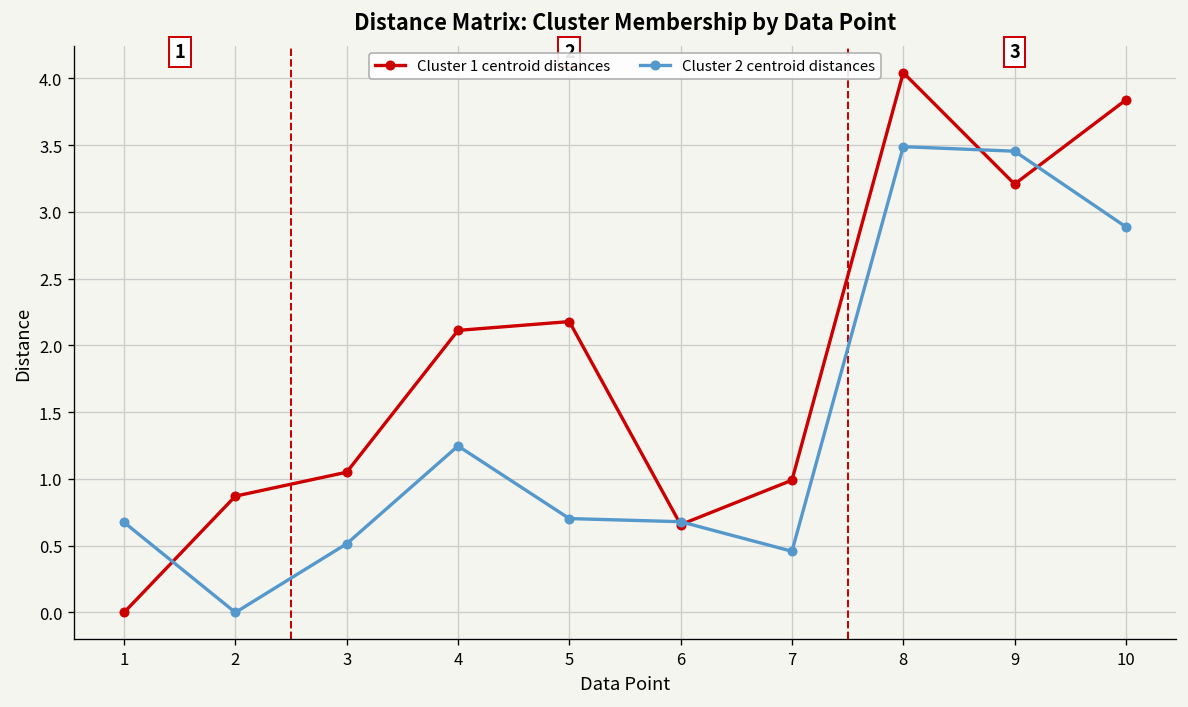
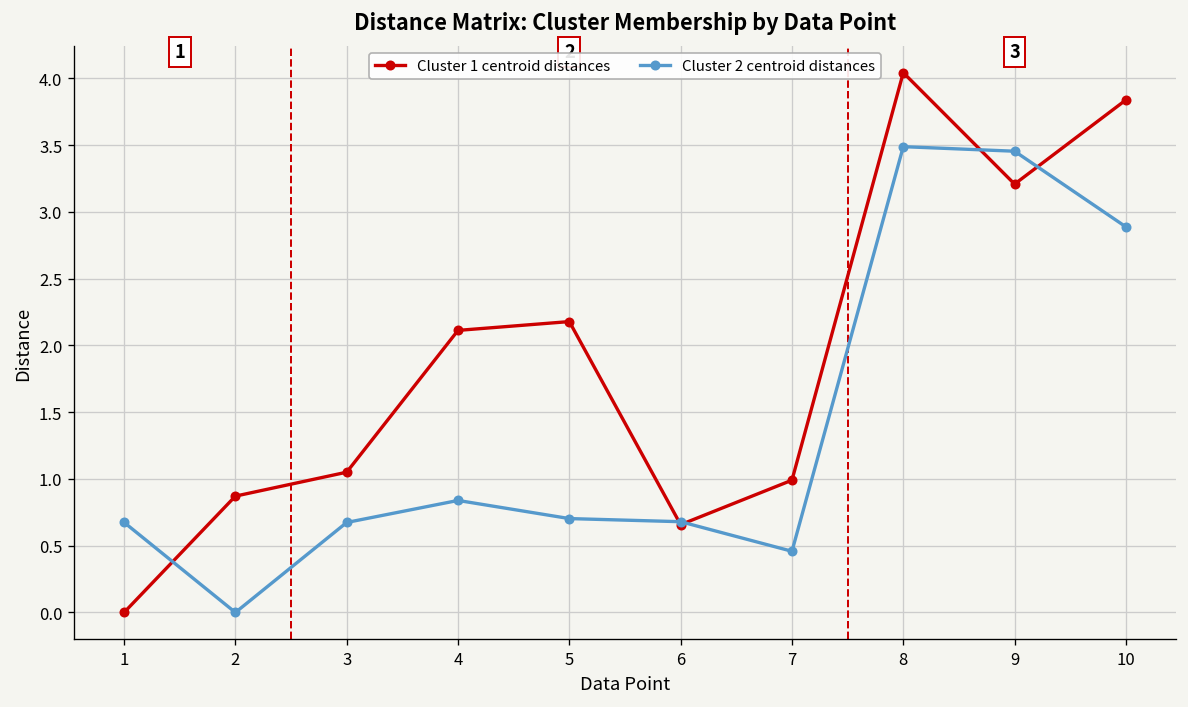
Cluster 2 centroid distances, 3: 0.51 -> 0.67
Cluster 2 centroid distances, 4: 1.25 -> 0.84
